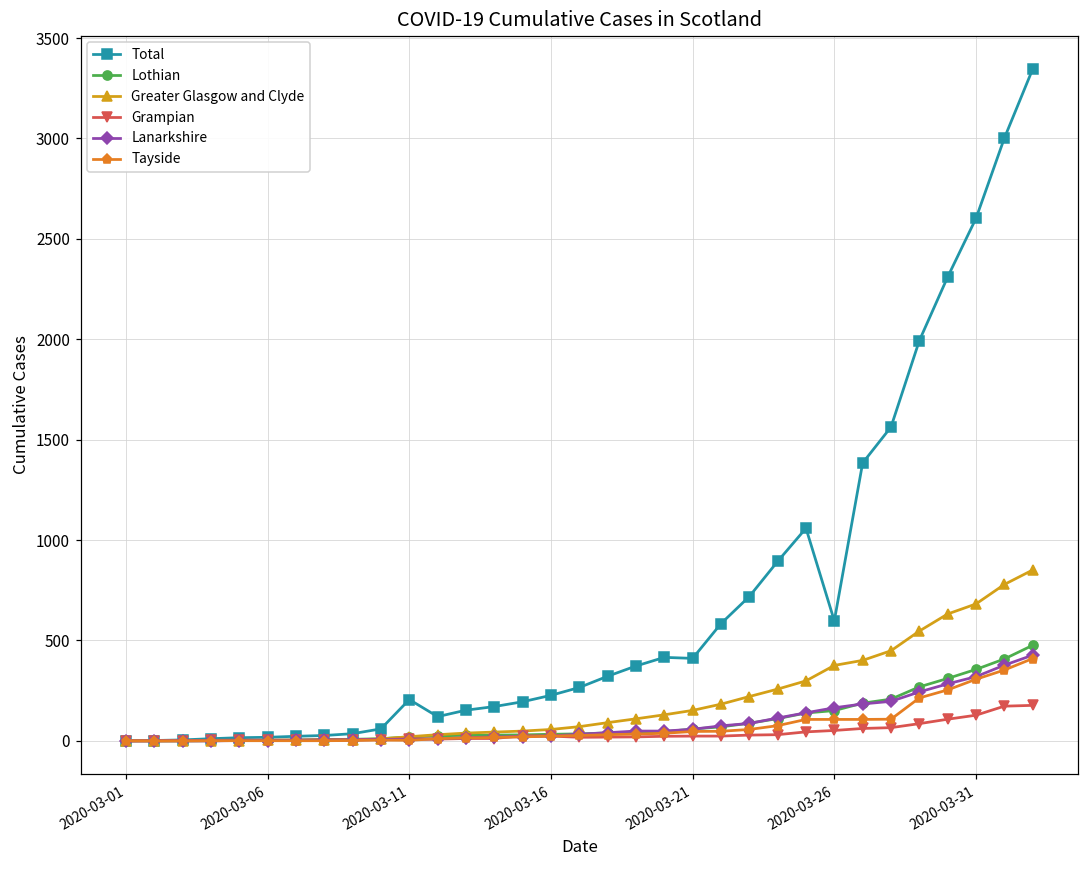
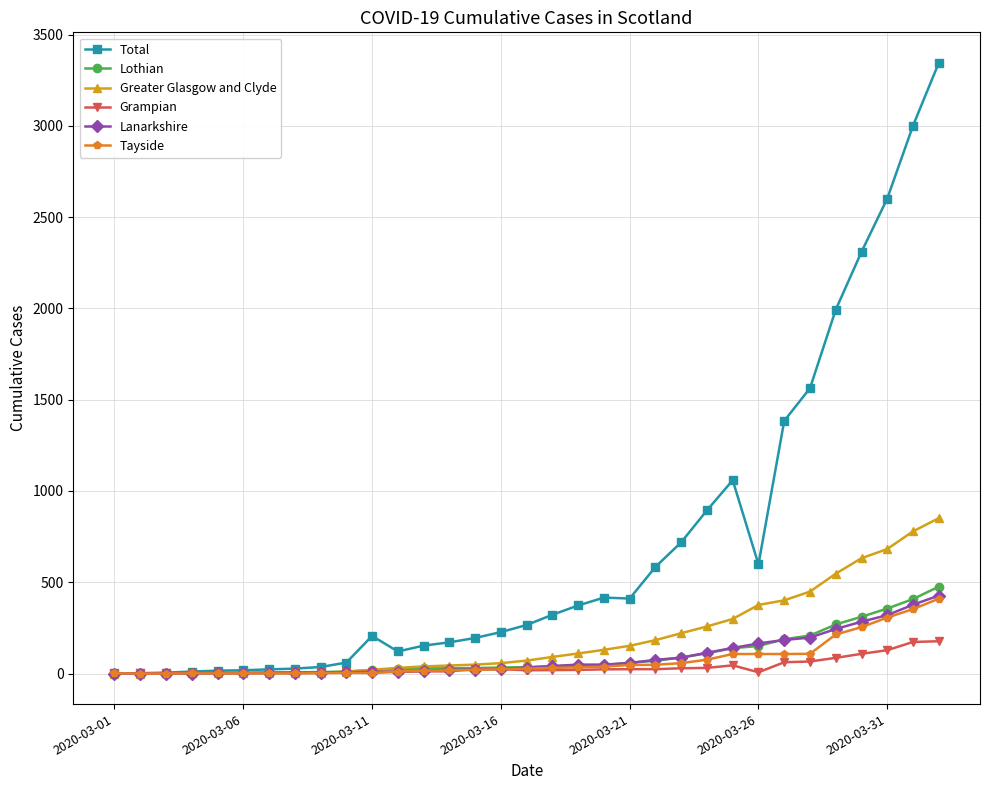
Grampian, 2020-03-26: 50 -> 10
